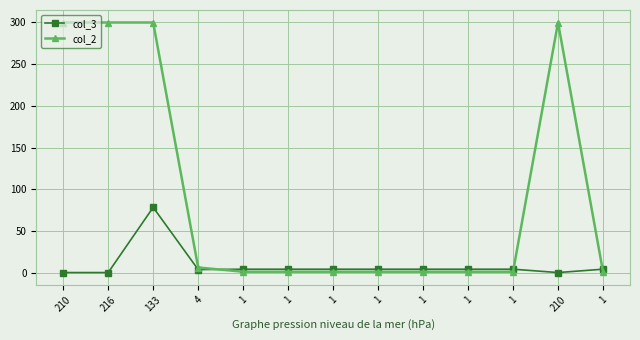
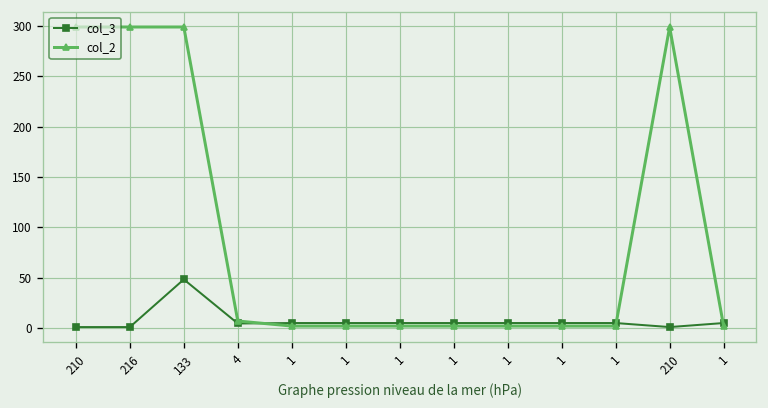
col_3, 133: 80 -> 50
